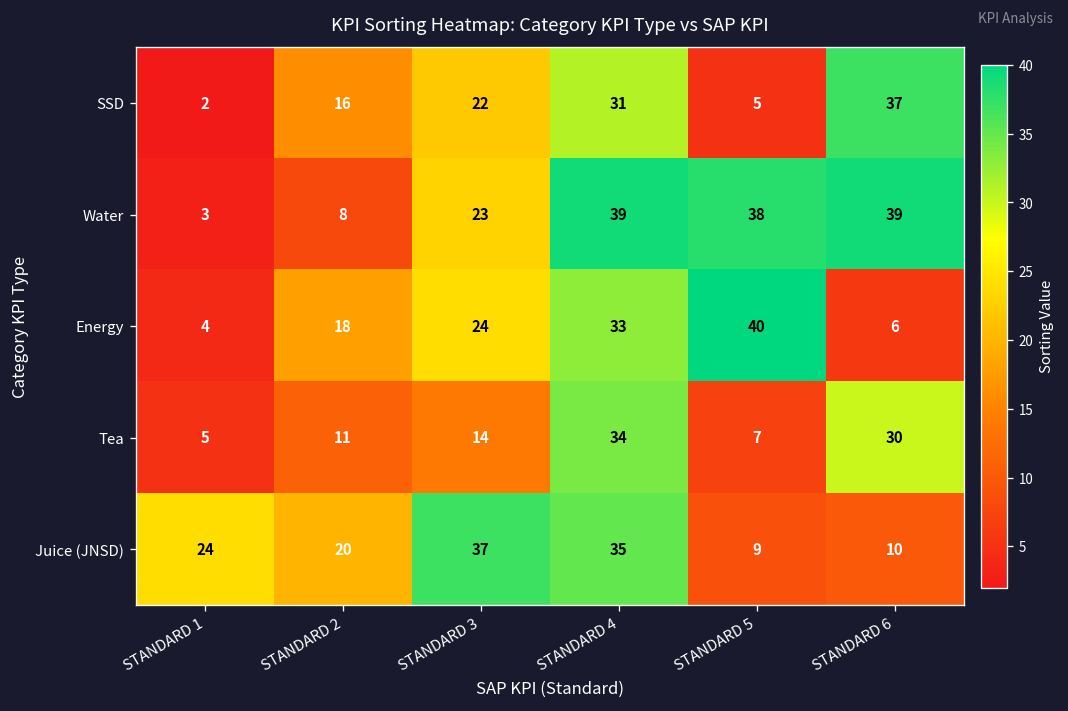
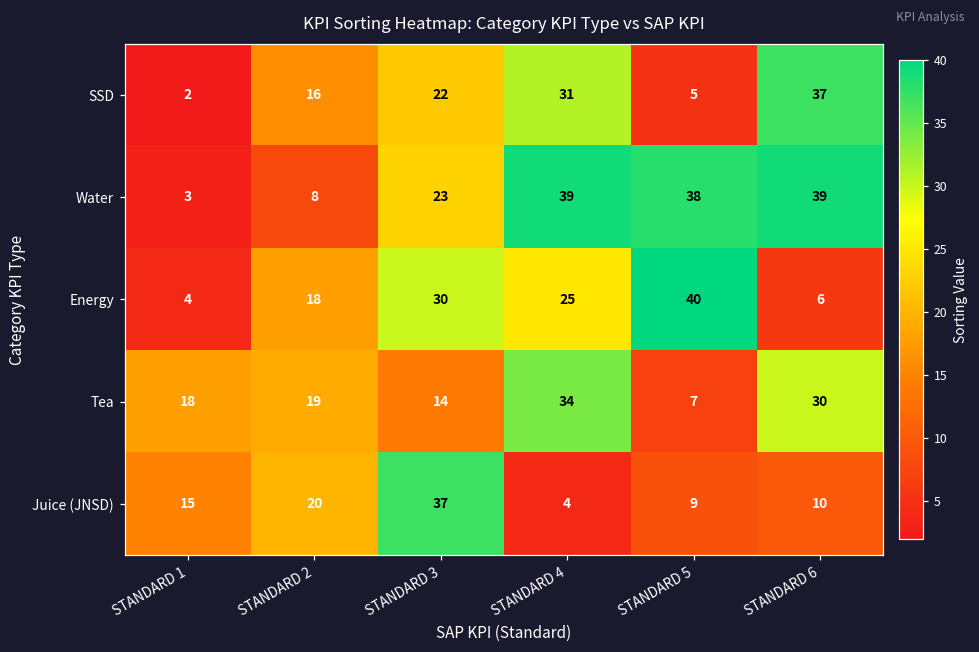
Energy, STANDARD 3: 24 -> 30
Energy, STANDARD 4: 33 -> 25
Tea, STANDARD 1: 5 -> 18
Tea, STANDARD 2: 11 -> 19
Juice (JNSD), STANDARD 1: 24 -> 15
Juice (JNSD), STANDARD 4: 35 -> 4
